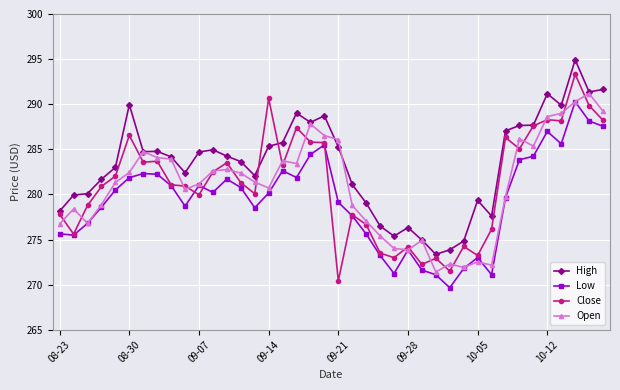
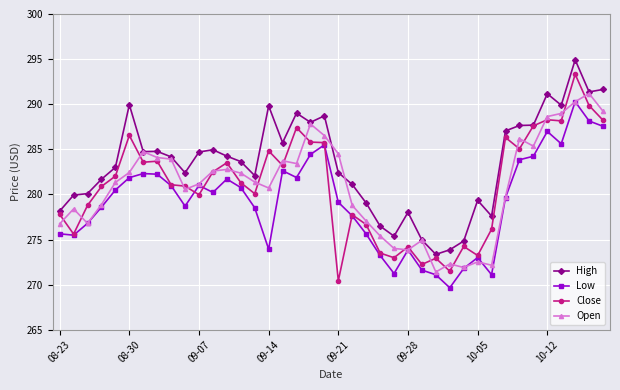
High, 09-14: 285 -> 290
Low, 09-14: 280 -> 274
Close, 09-14: 291 -> 285
High, 09-21: 285 -> 282
Open, 09-21: 286 -> 285
High, 09-28: 276 -> 278
